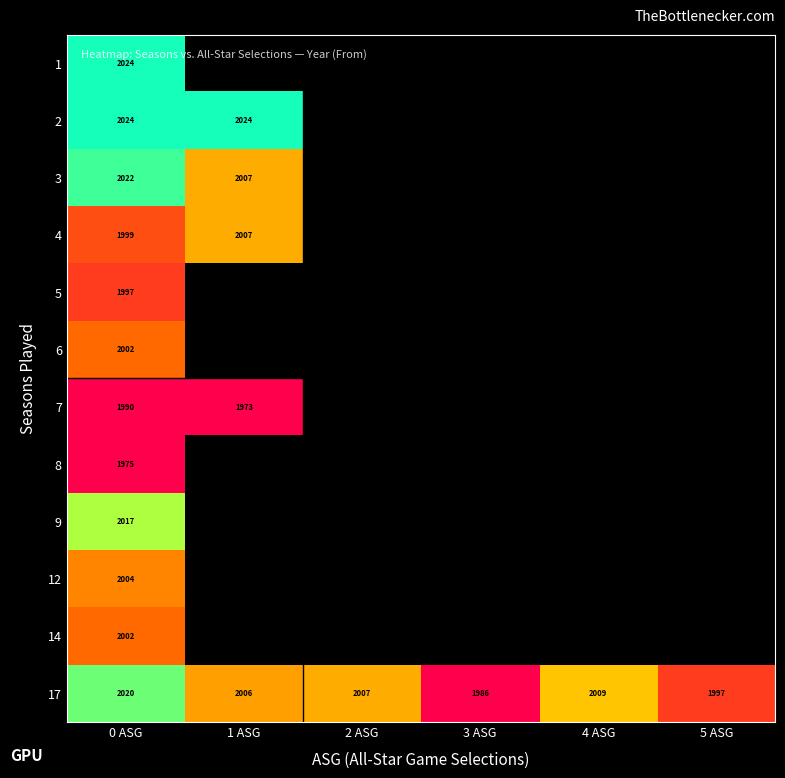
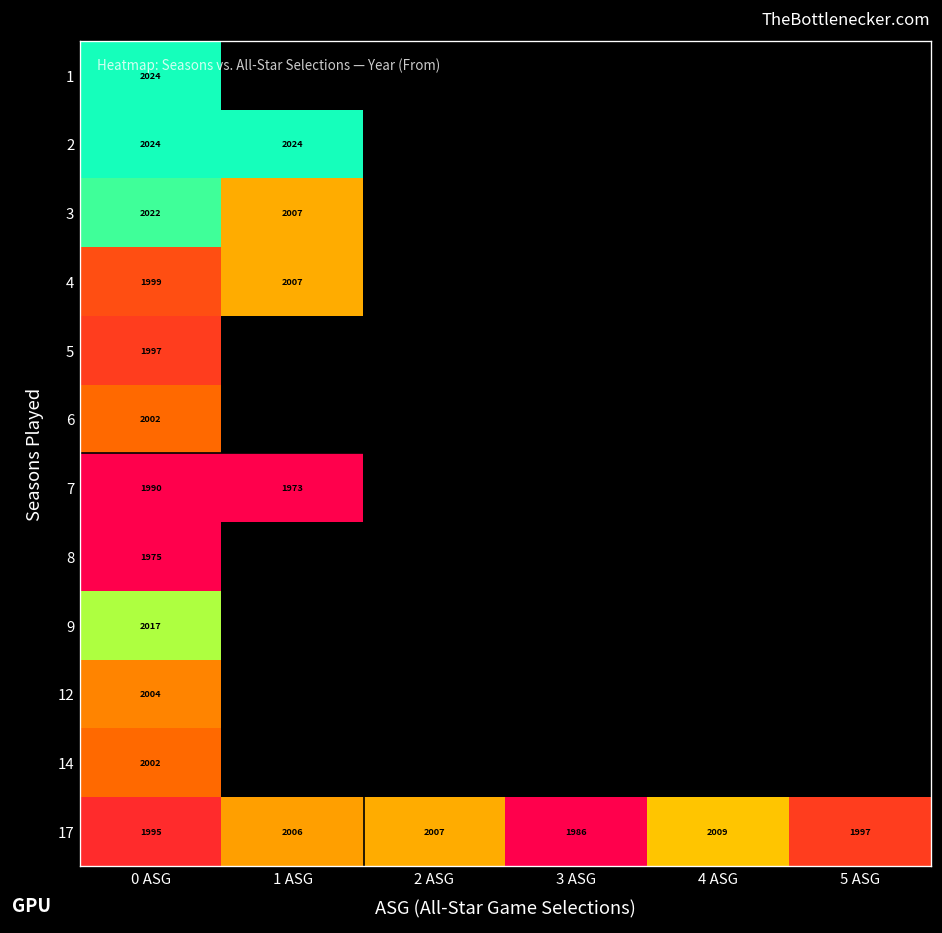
17, 0 ASG: 2020 -> 1995
